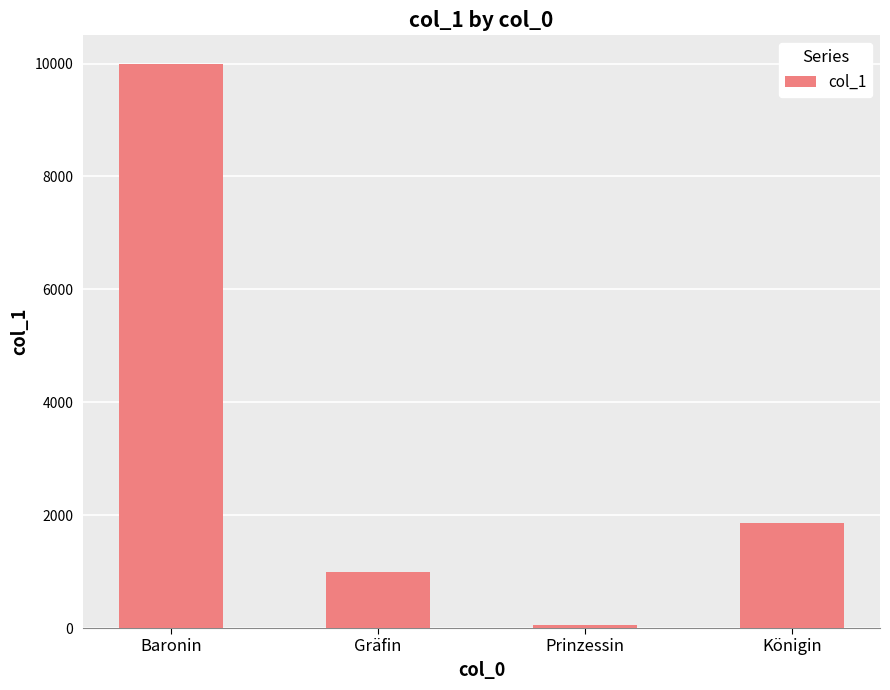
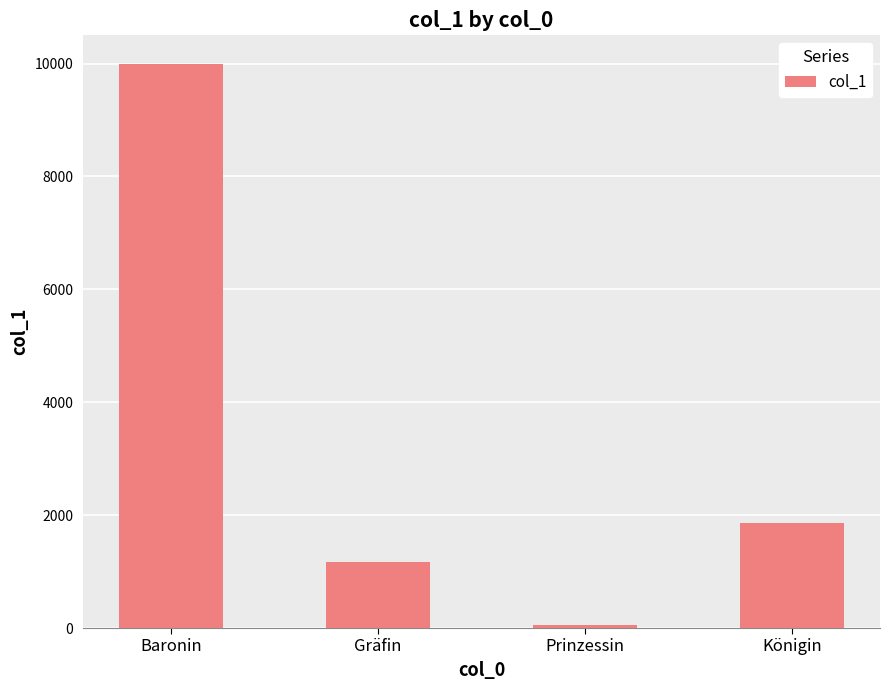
Gräfin: 1000 -> 1200
